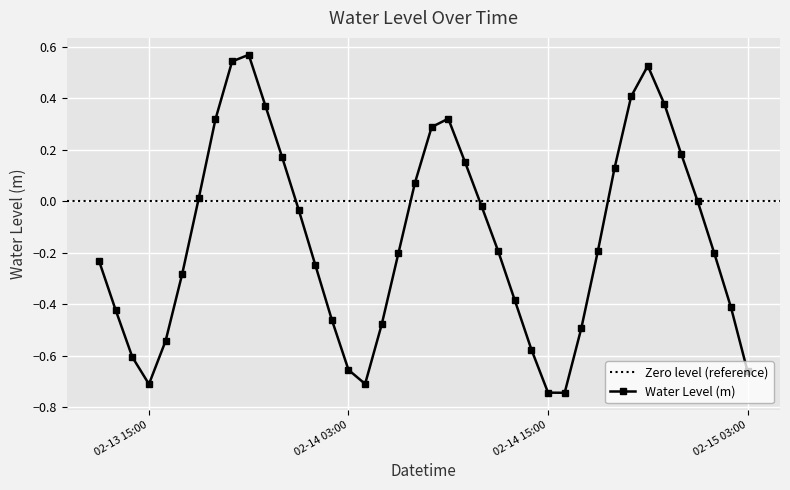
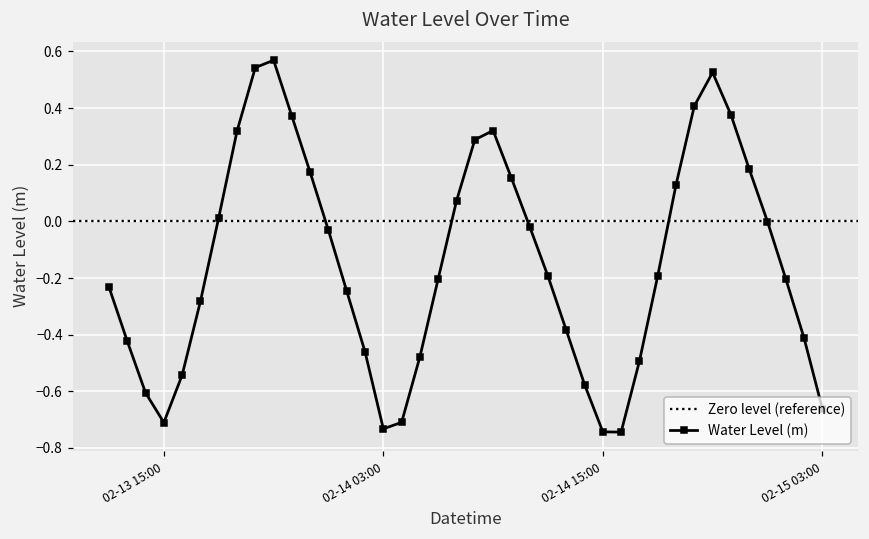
02-14 03:00: -0.66 -> -0.73
